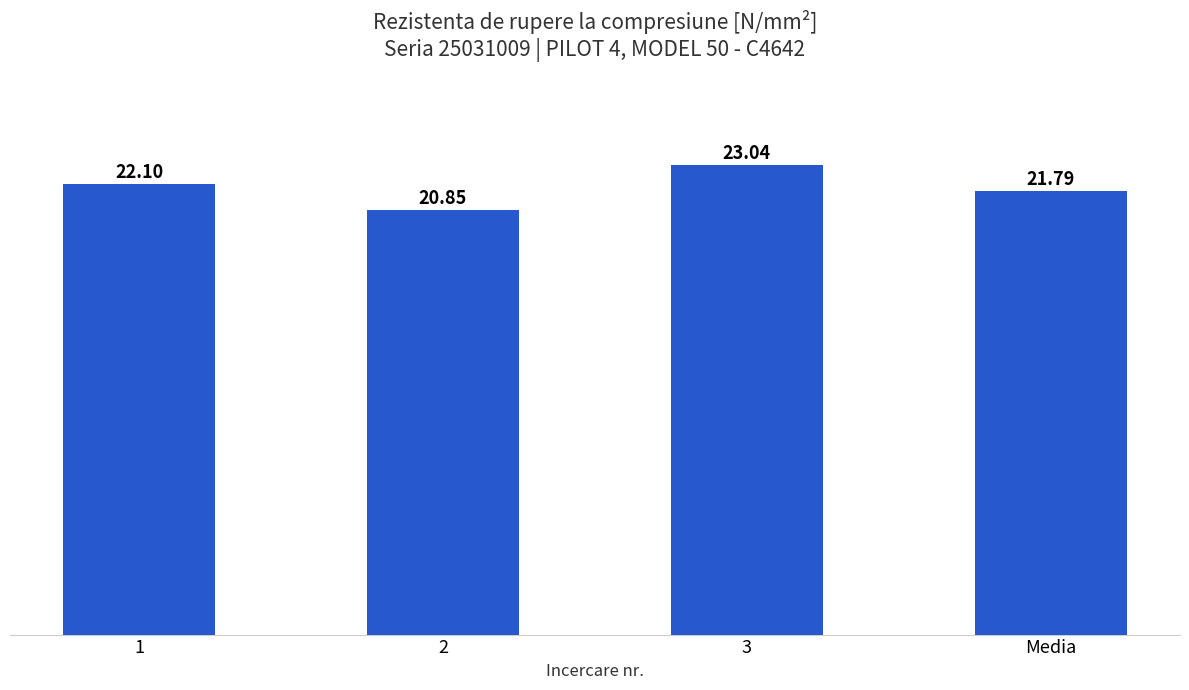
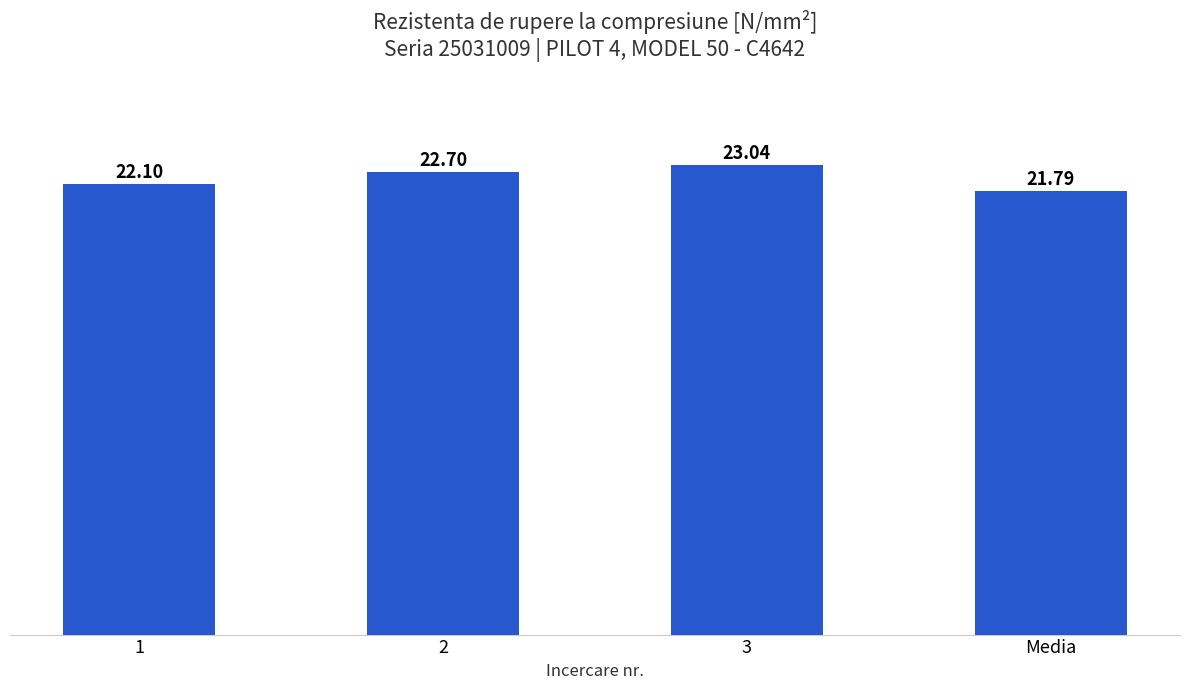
2: 20.85 -> 22.70
